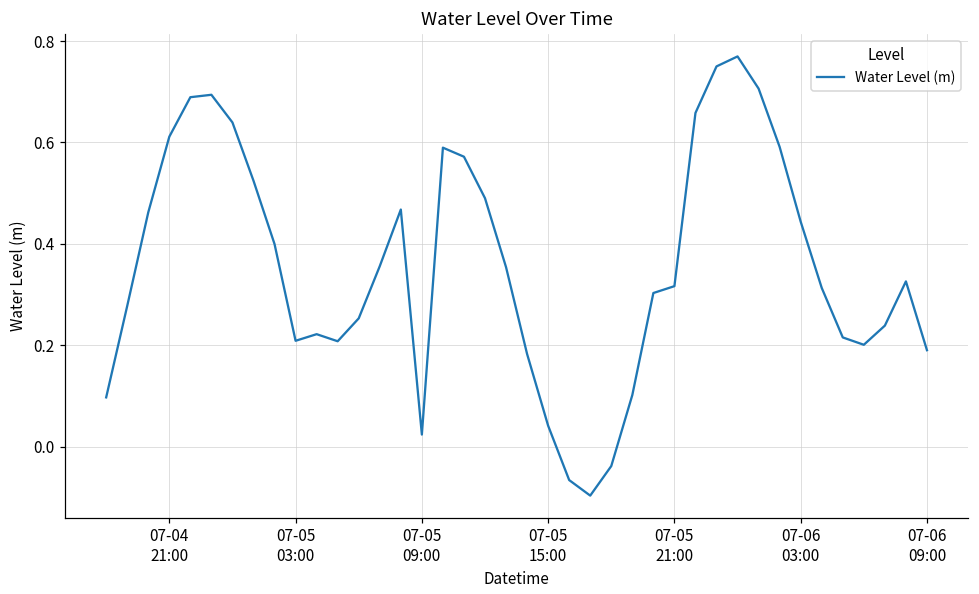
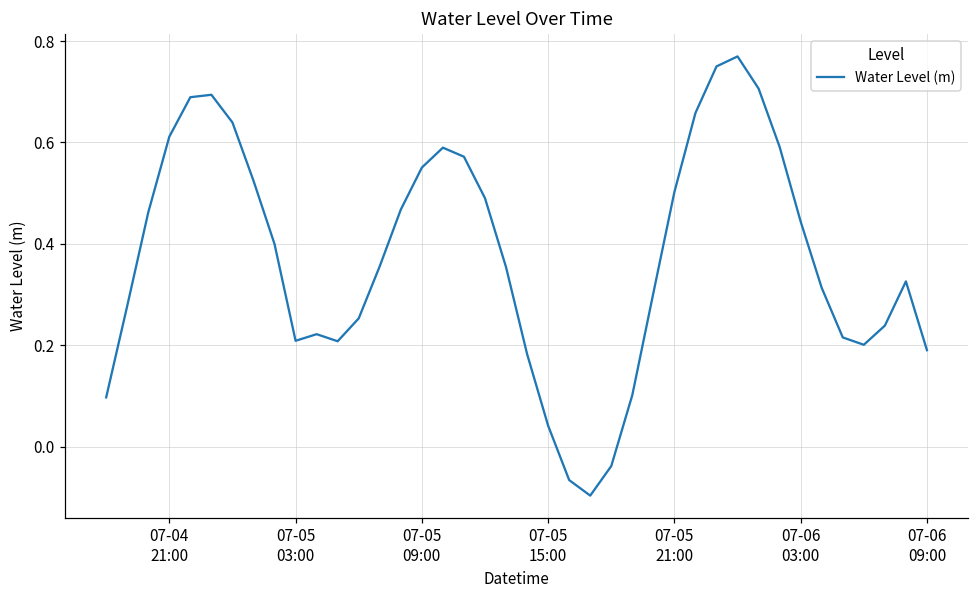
07-05 09:00: 0.02 -> 0.55
07-05 21:00: 0.32 -> 0.50
